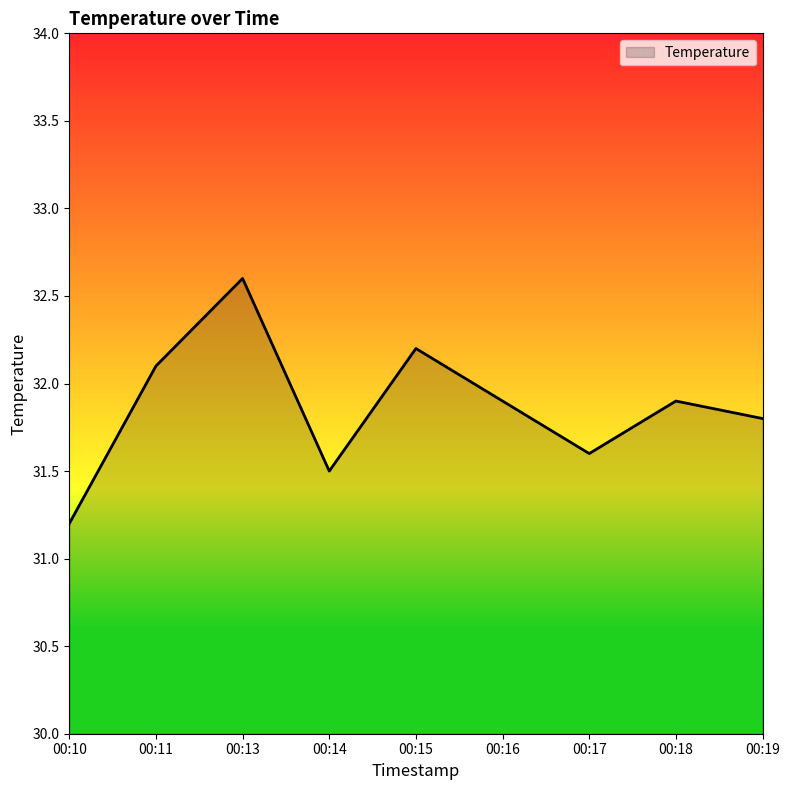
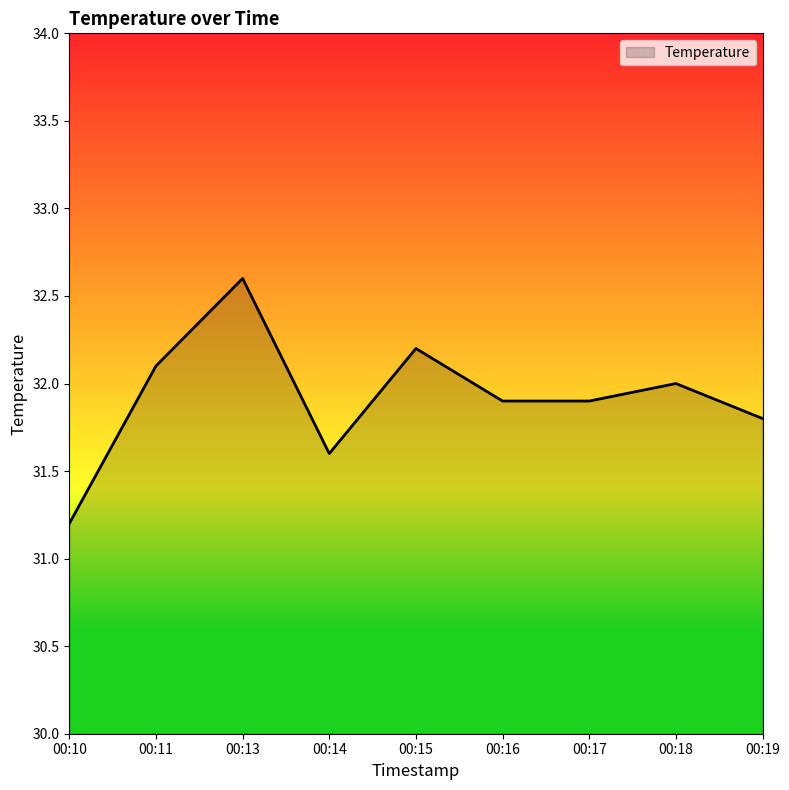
00:14: 31.5 -> 31.6
00:17: 31.6 -> 31.9
00:18: 31.9 -> 32.0
